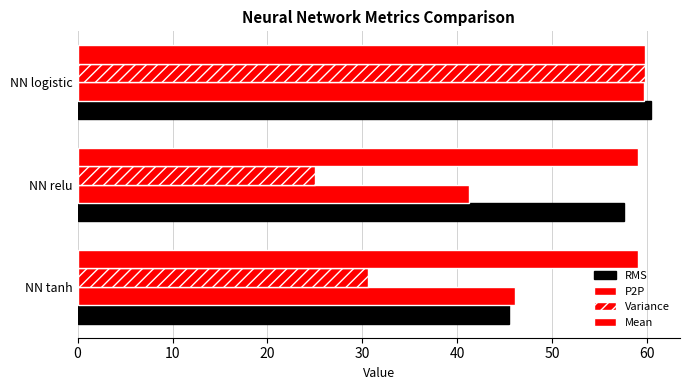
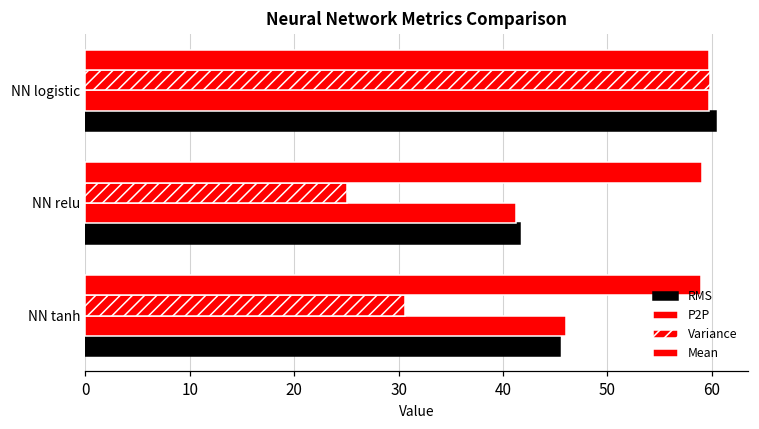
RMS, NN relu: 58 -> 42
